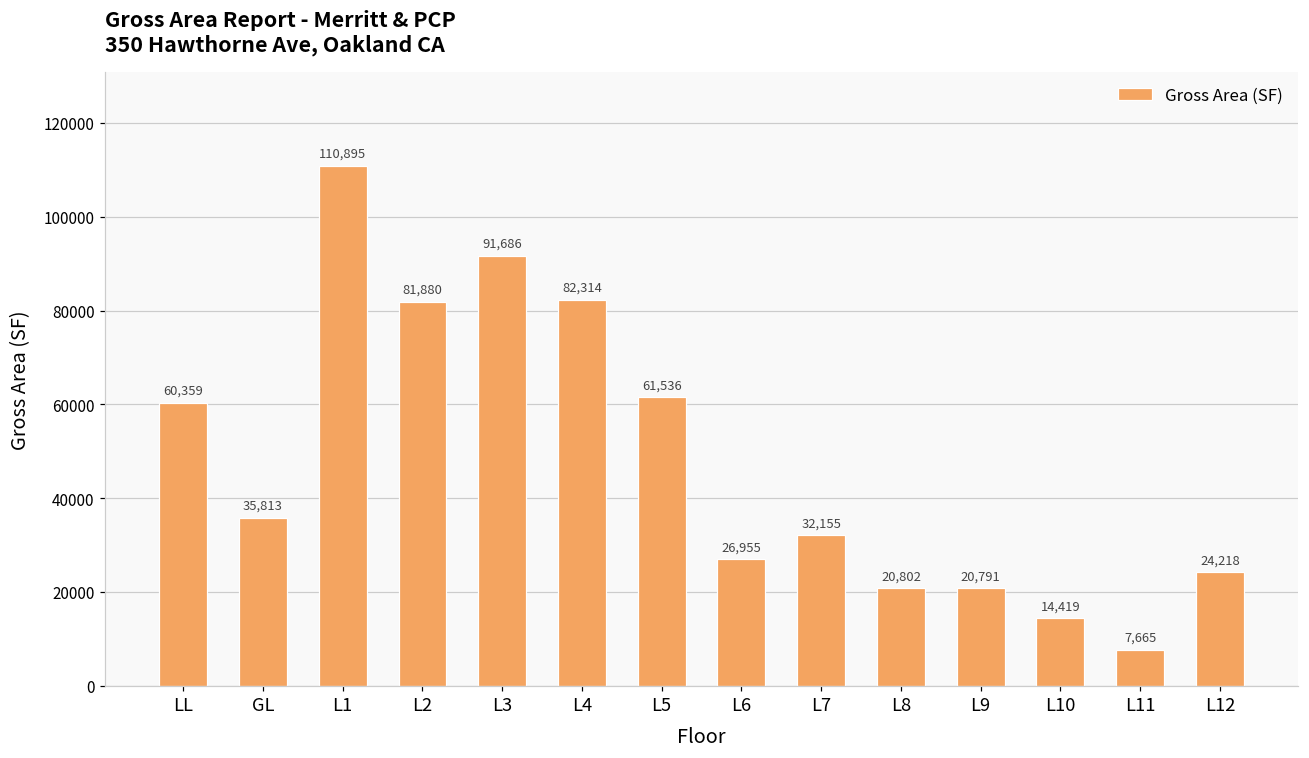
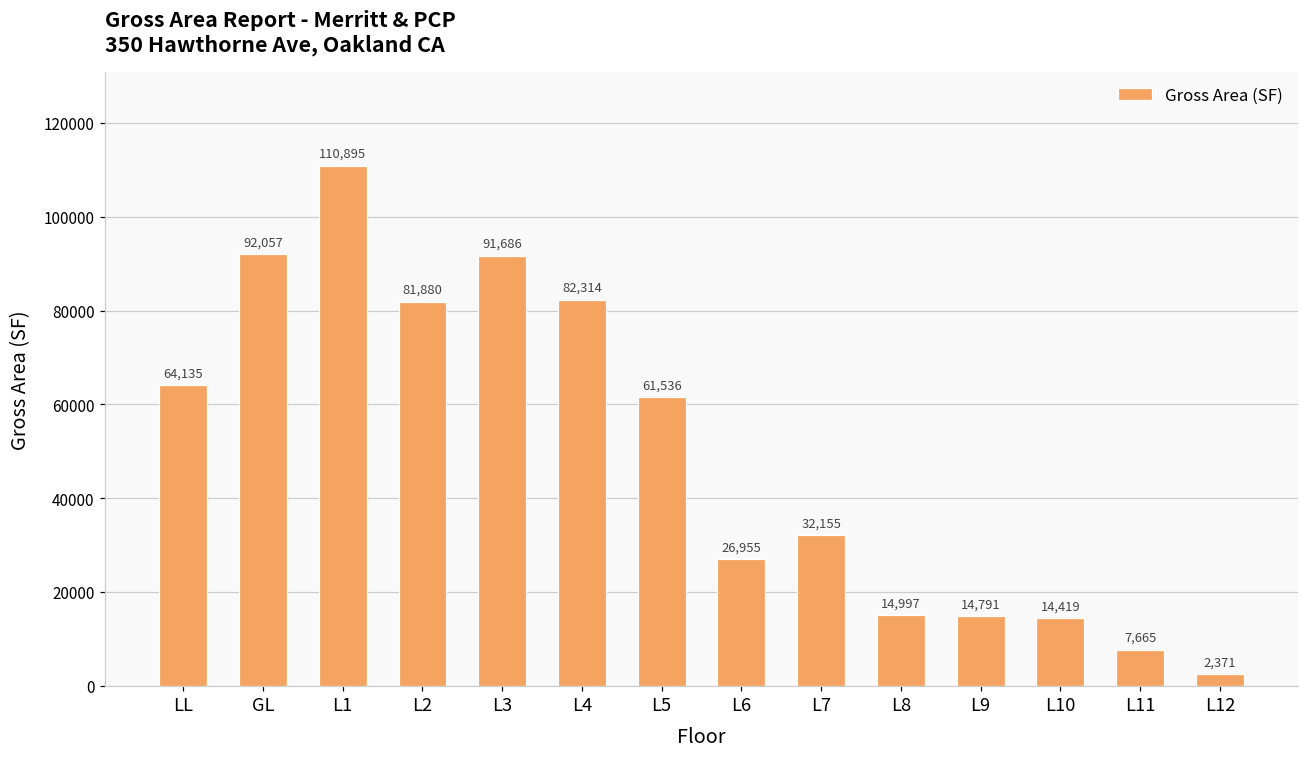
LL: 60,359 -> 64,135
GL: 35,813 -> 92,057
L8: 20,802 -> 14,997
L9: 20,791 -> 14,791
L12: 24,218 -> 2,371
